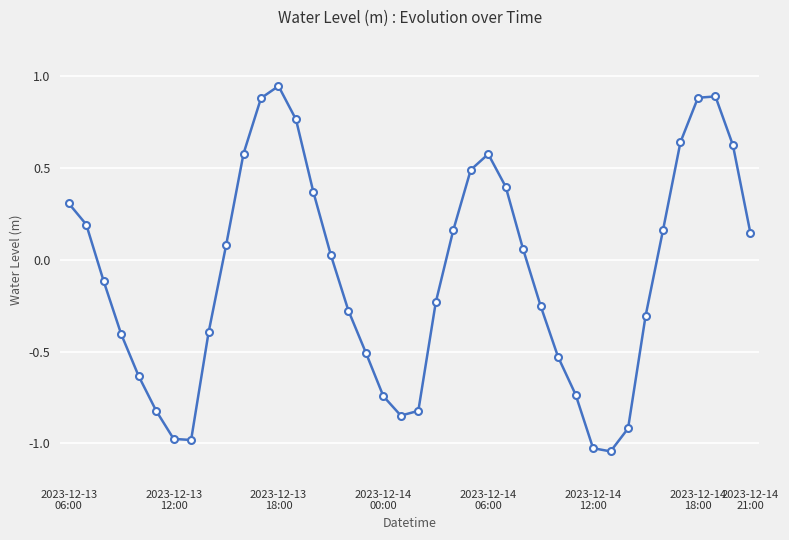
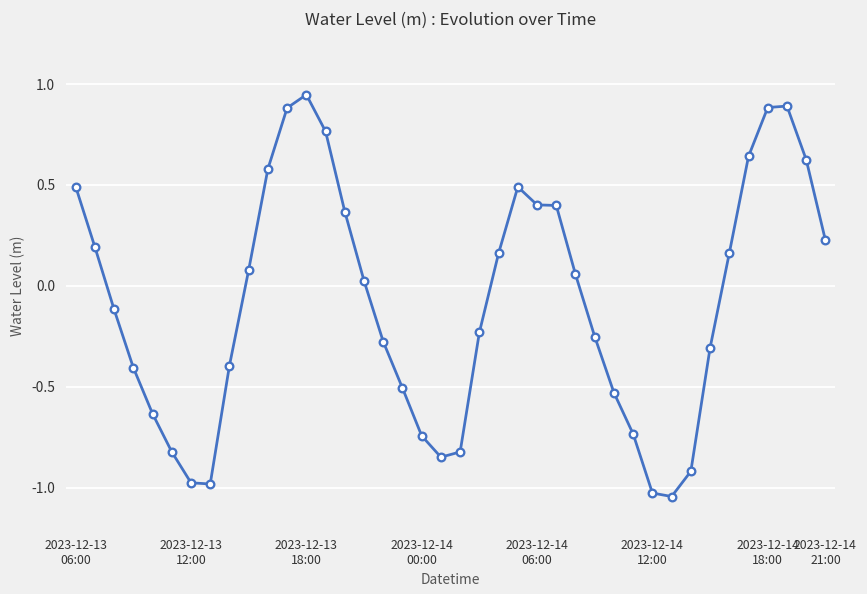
2023-12-13 06:00: 0.31 -> 0.49
2023-12-14 06:00: 0.58 -> 0.40
2023-12-14 21:00: 0.15 -> 0.23
